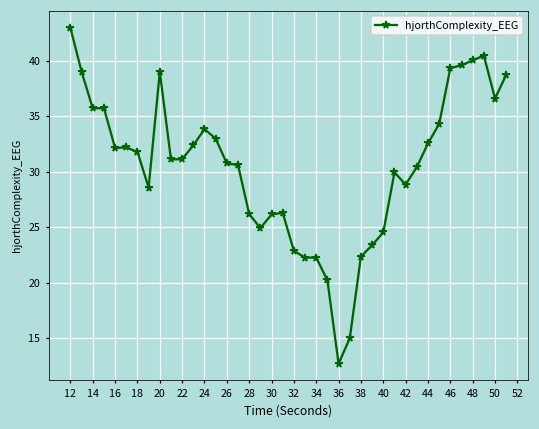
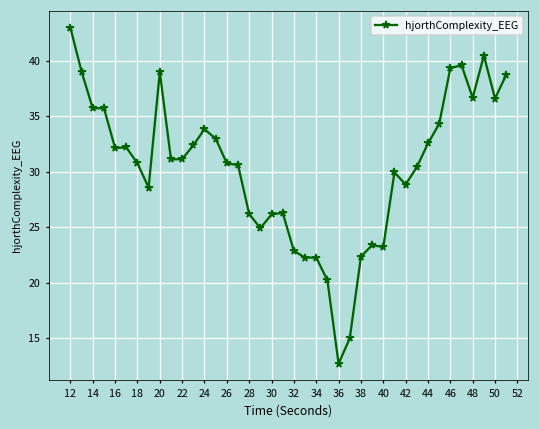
18: 31.8 -> 30.8
40: 24.5 -> 23.2
48: 40.1 -> 36.7
